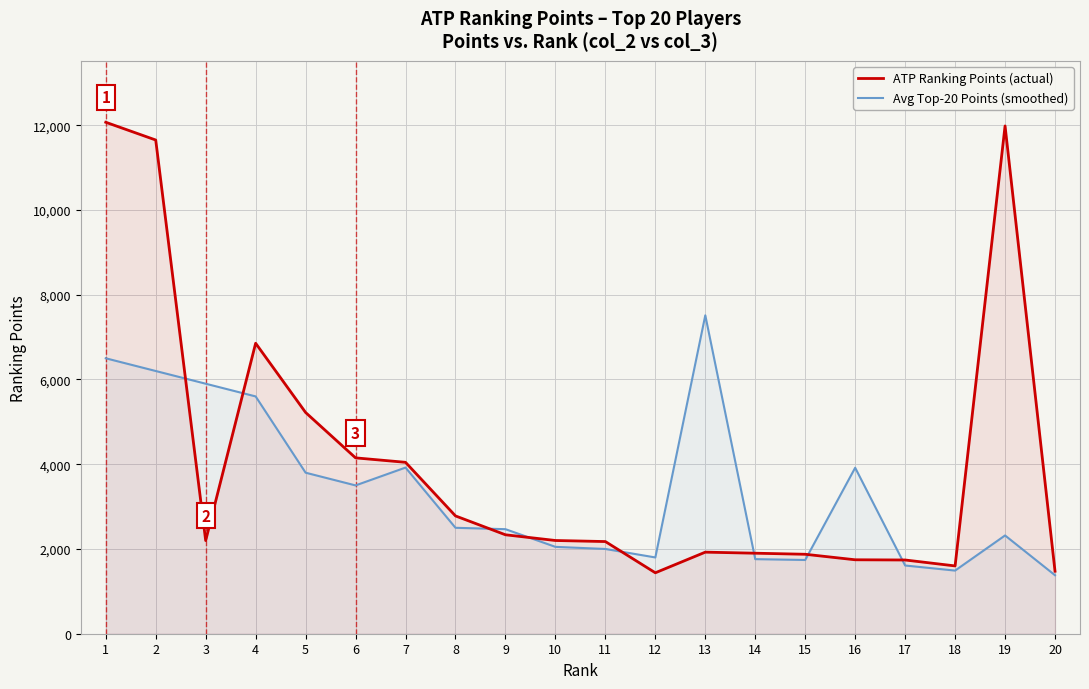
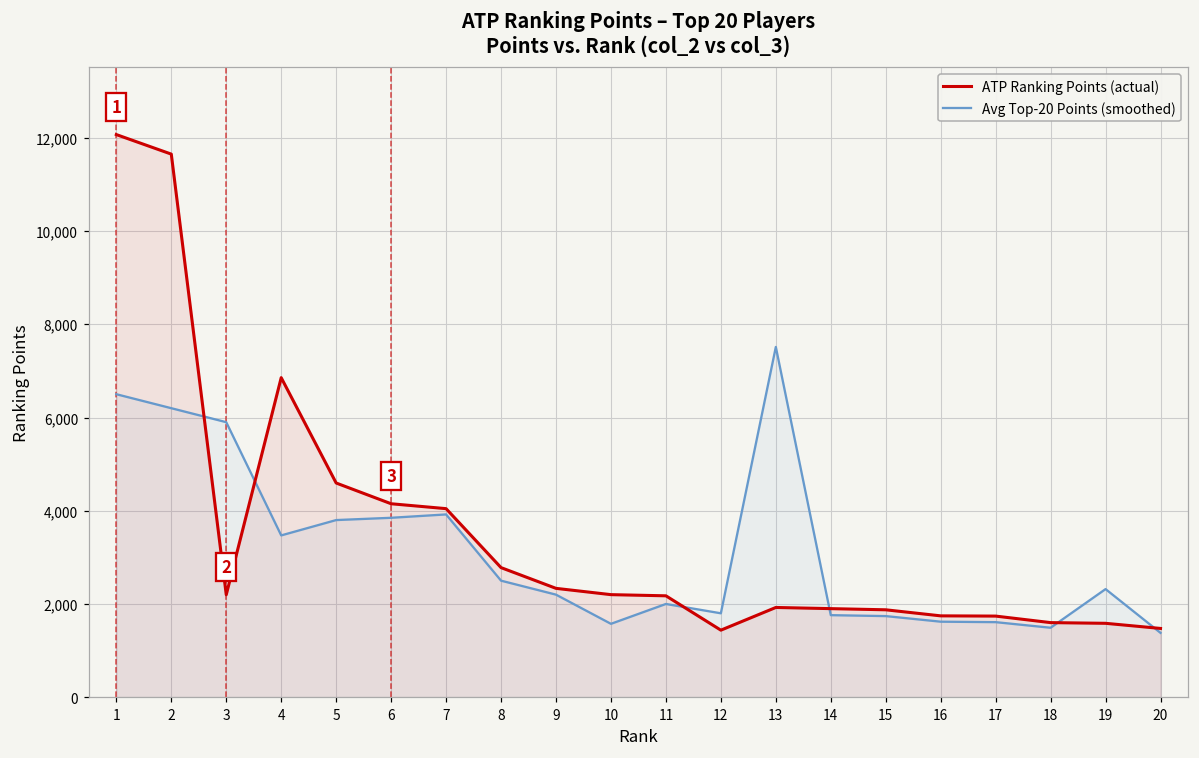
Avg Top-20 Points (smoothed), 4: 5,600 -> 3,500
ATP Ranking Points (actual), 5: 5,200 -> 4,600
Avg Top-20 Points (smoothed), 6: 3,500 -> 3,800
Avg Top-20 Points (smoothed), 9: 2,500 -> 2,200
Avg Top-20 Points (smoothed), 10: 2,100 -> 1,600
Avg Top-20 Points (smoothed), 16: 3,900 -> 1,600
ATP Ranking Points (actual), 19: 12,000 -> 1,600
